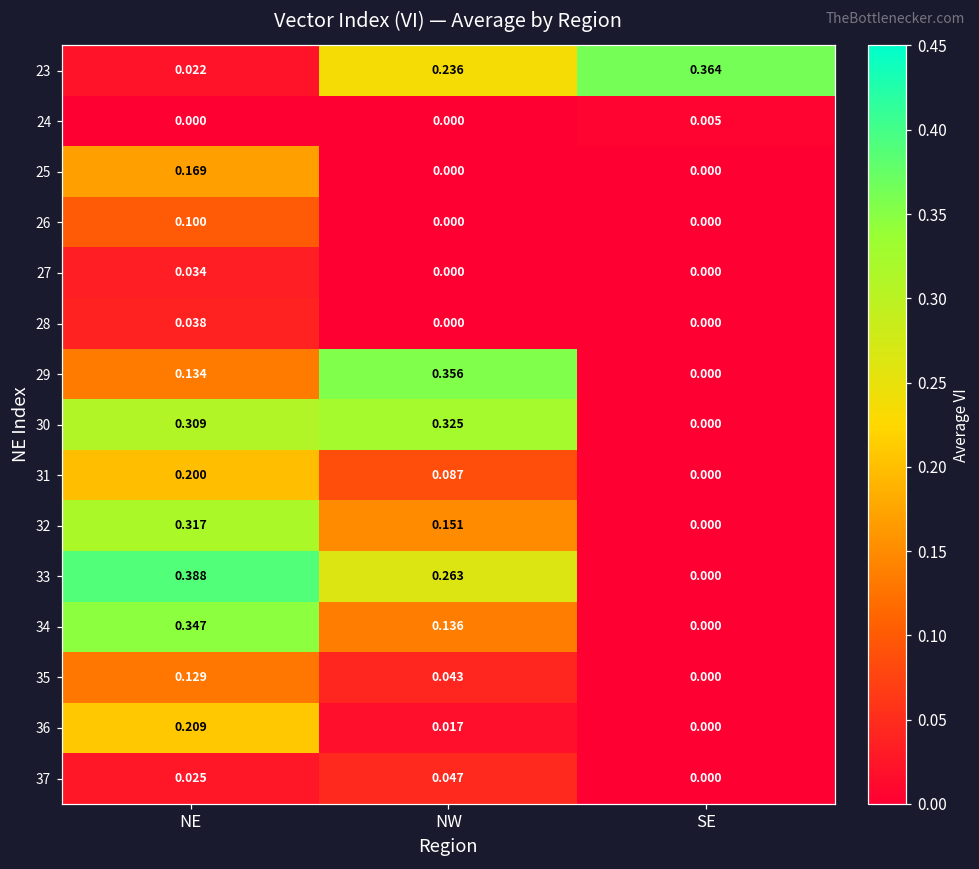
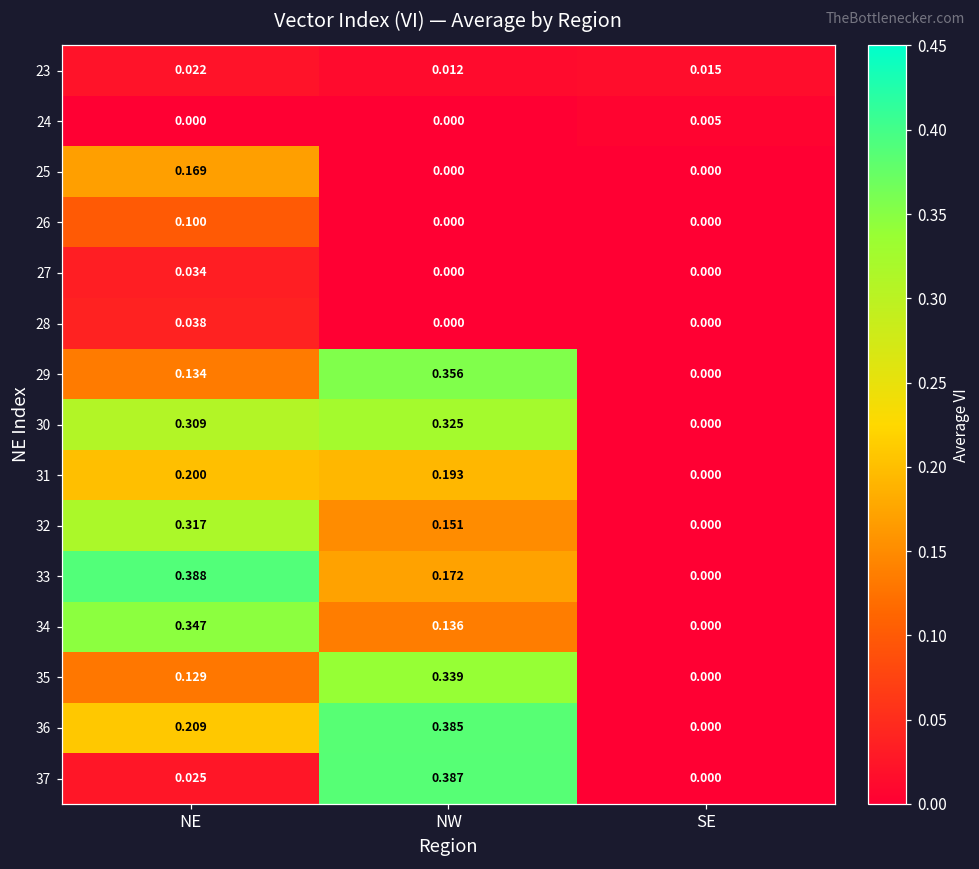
23, NW: 0.236 -> 0.012
23, SE: 0.364 -> 0.015
31, NW: 0.087 -> 0.193
33, NW: 0.263 -> 0.172
35, NW: 0.043 -> 0.339
36, NW: 0.017 -> 0.385
37, NW: 0.047 -> 0.387
